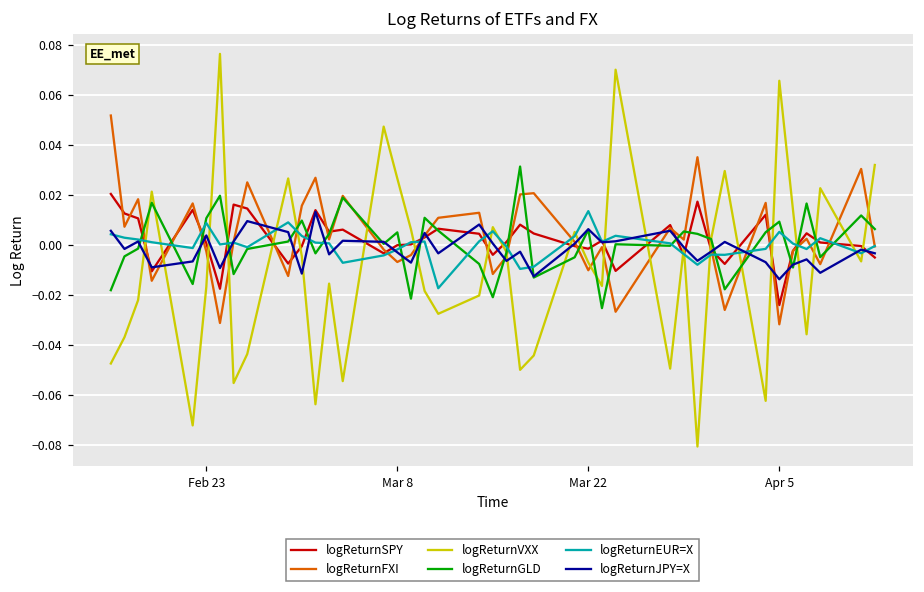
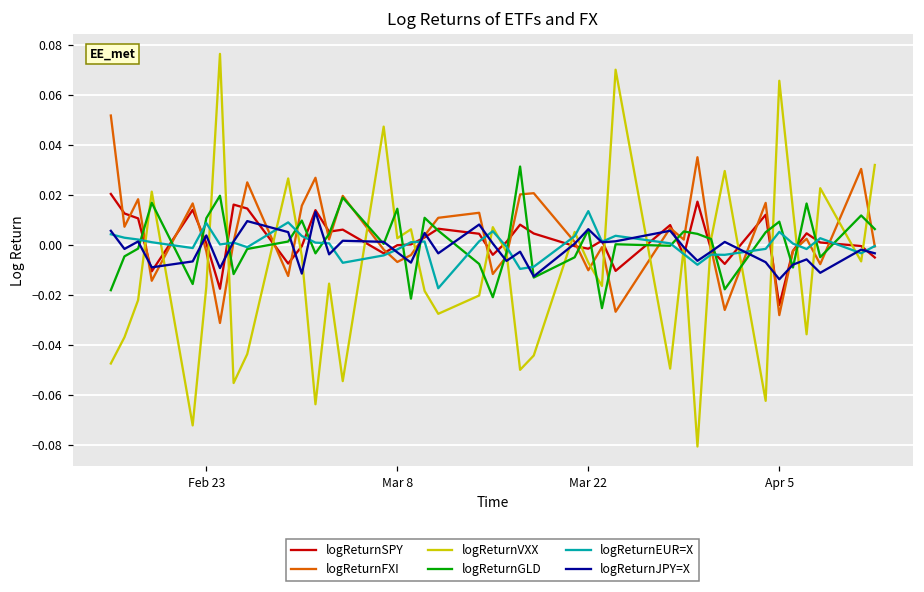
logReturnVXX, Mar 8: 0.027 -> 0.003
logReturnGLD, Mar 8: 0.005 -> 0.014
logReturnFXI, Apr 5: -0.032 -> -0.028
